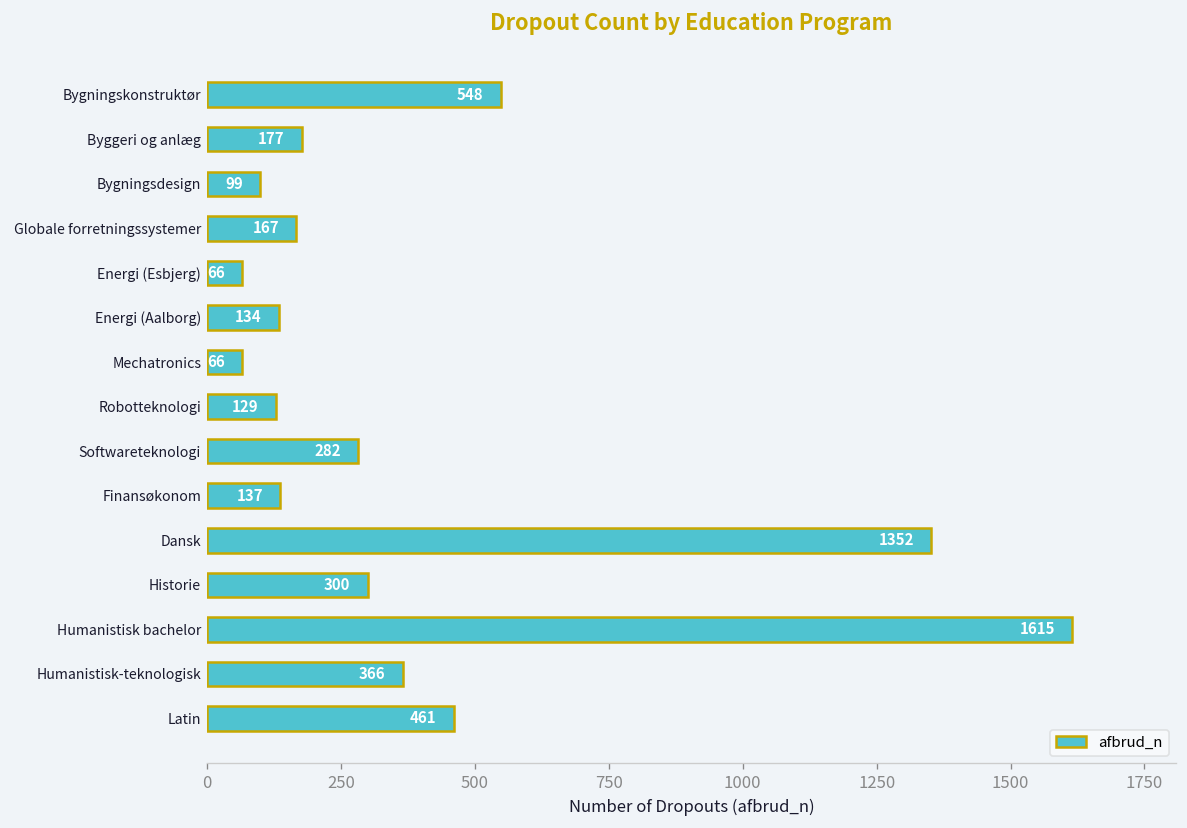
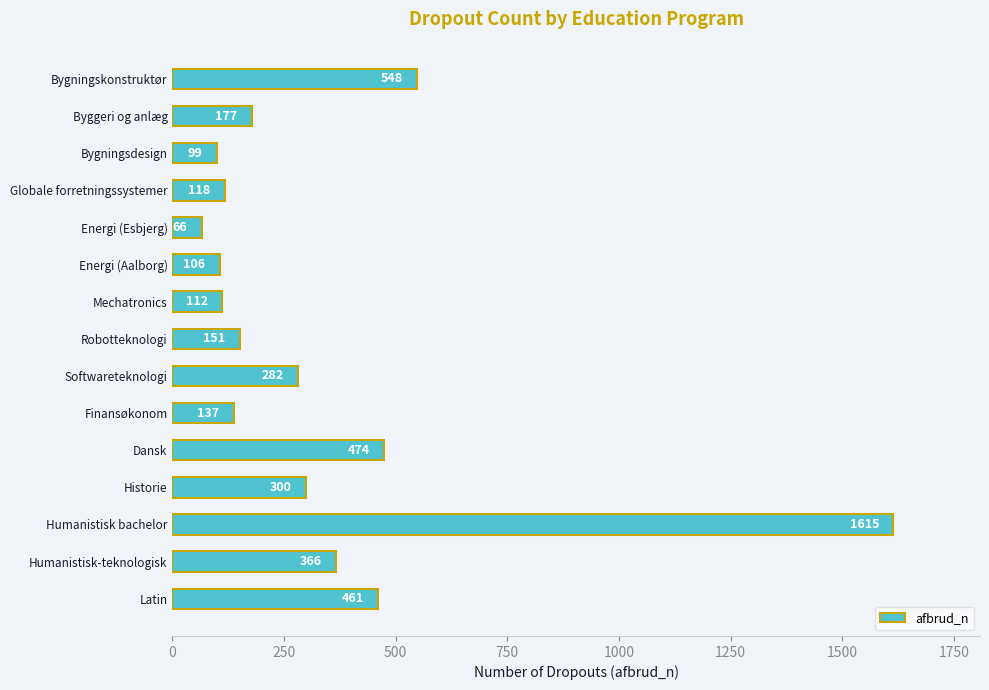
Globale forretningssystemer: 167 -> 118
Energi (Aalborg): 134 -> 106
Mechatronics: 66 -> 112
Robotteknologi: 129 -> 151
Dansk: 1352 -> 474
